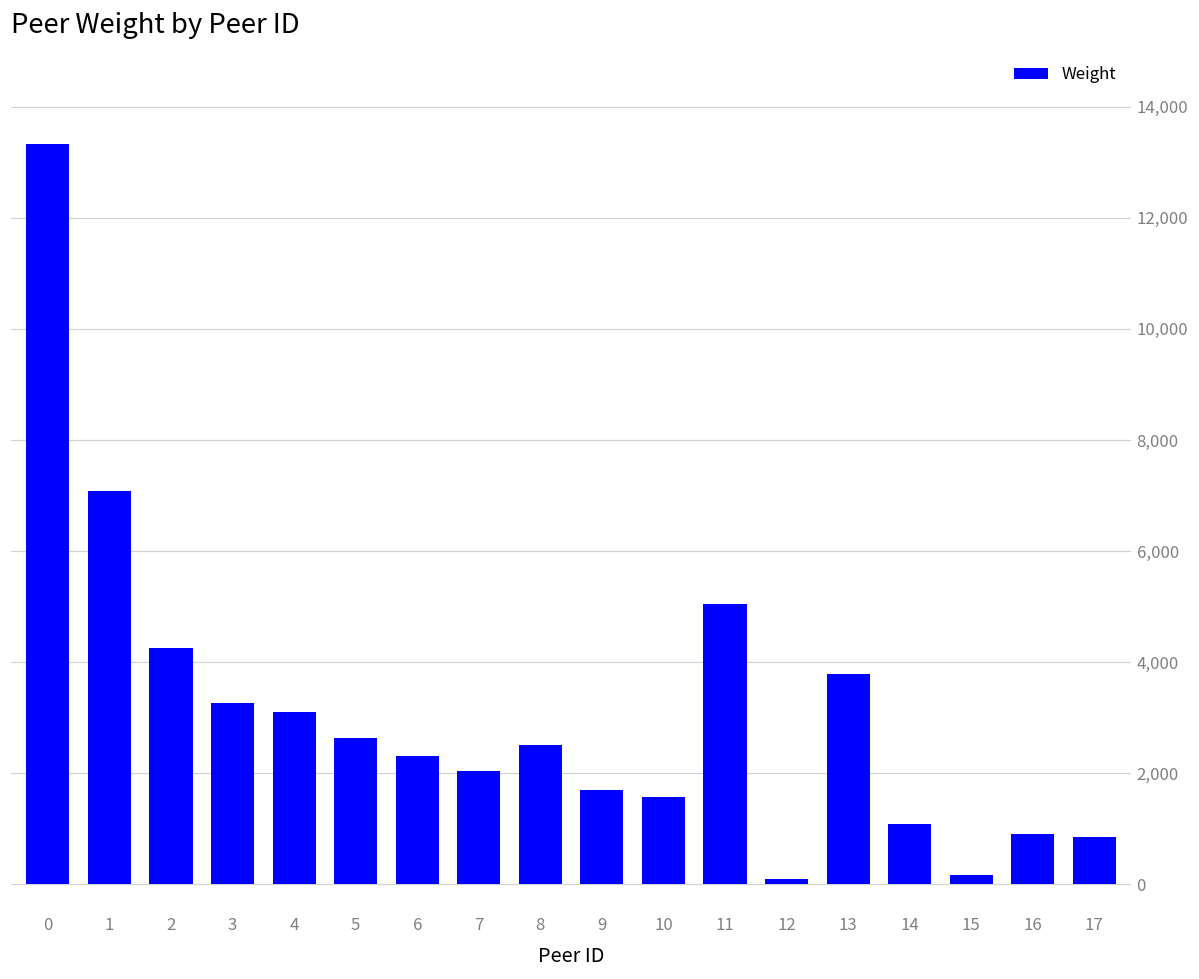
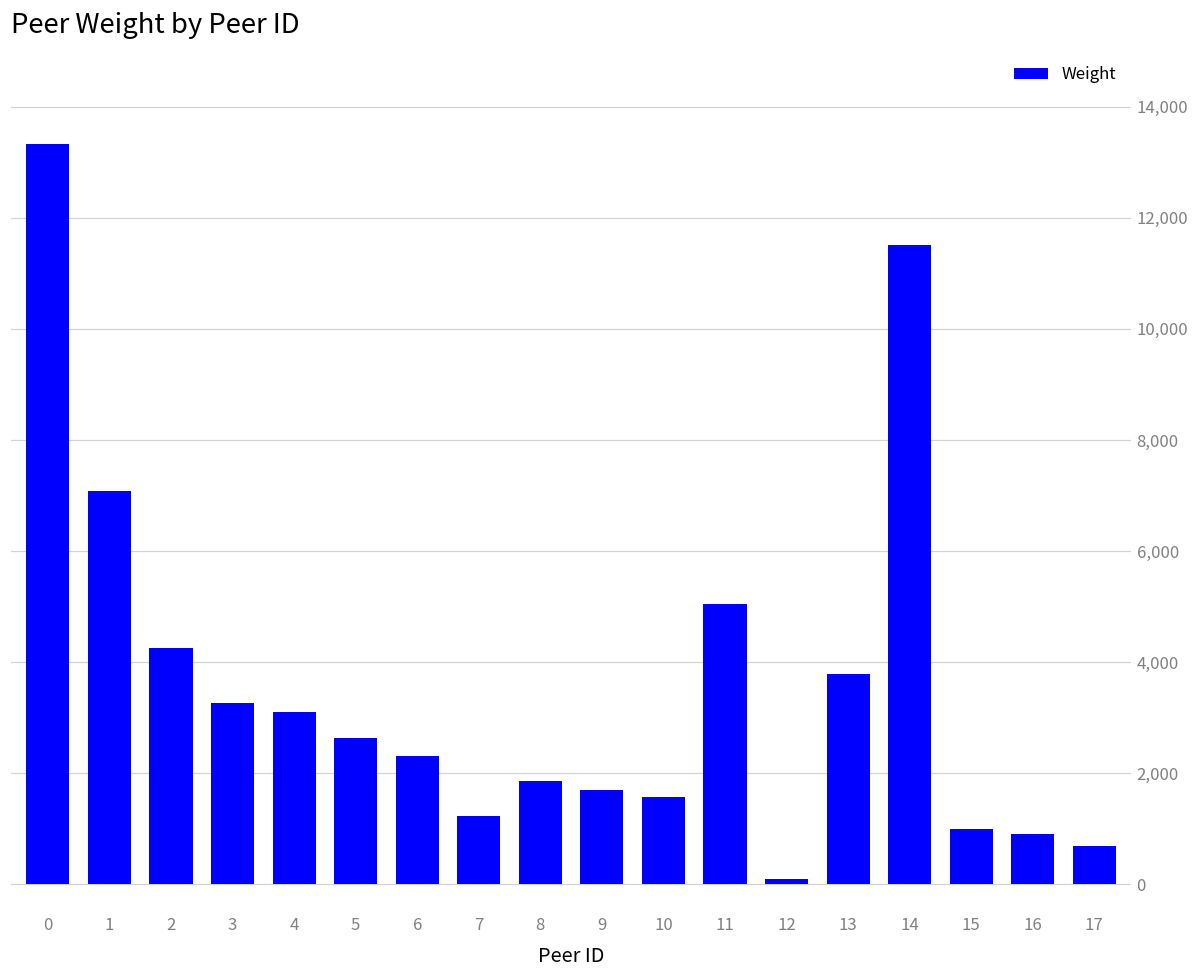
7: 2,000 -> 1,200
8: 2,500 -> 1,900
14: 1,100 -> 11,500
15: 200 -> 1,000
17: 900 -> 700
